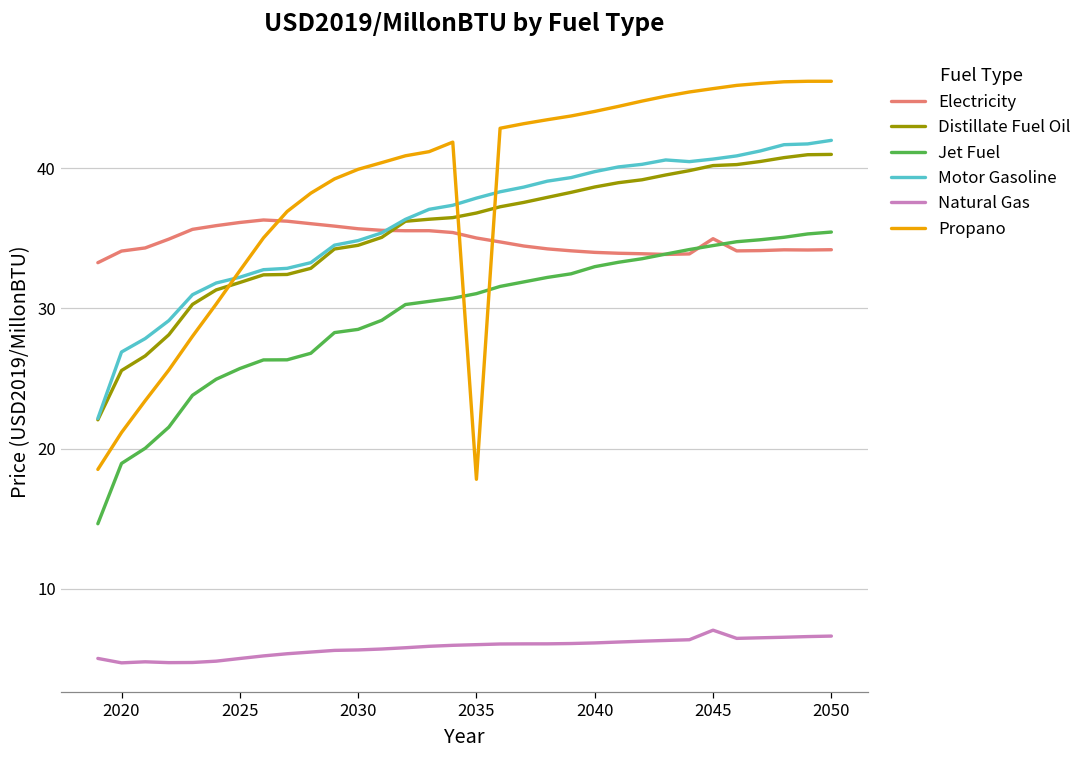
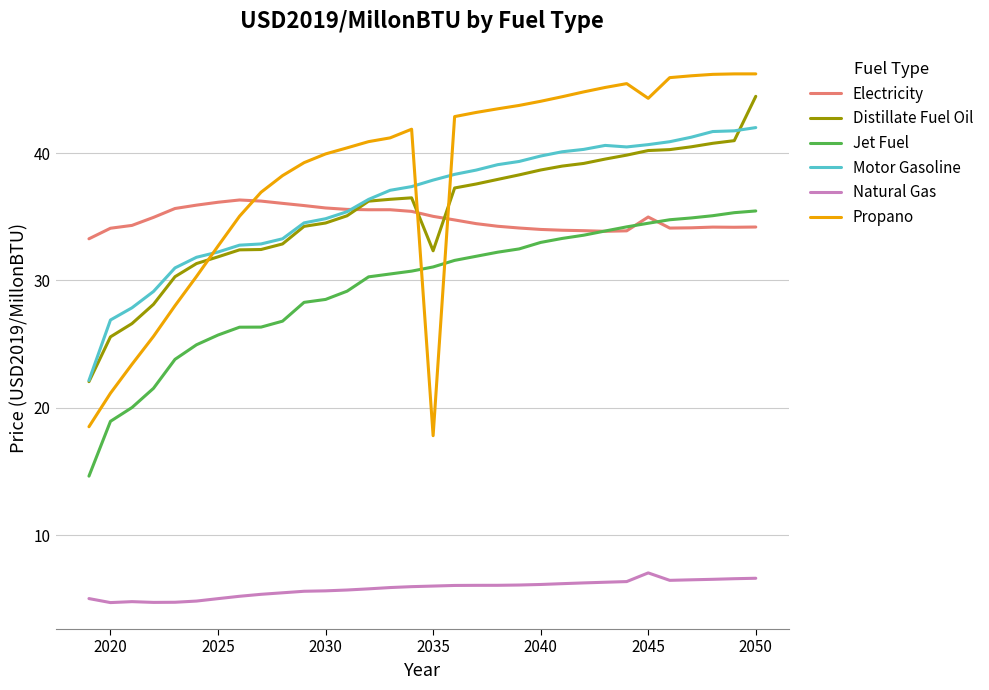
Distillate Fuel Oil, 2035: 36.8 -> 32.3
Propano, 2045: 45.7 -> 44.3
Distillate Fuel Oil, 2050: 41.0 -> 44.4
